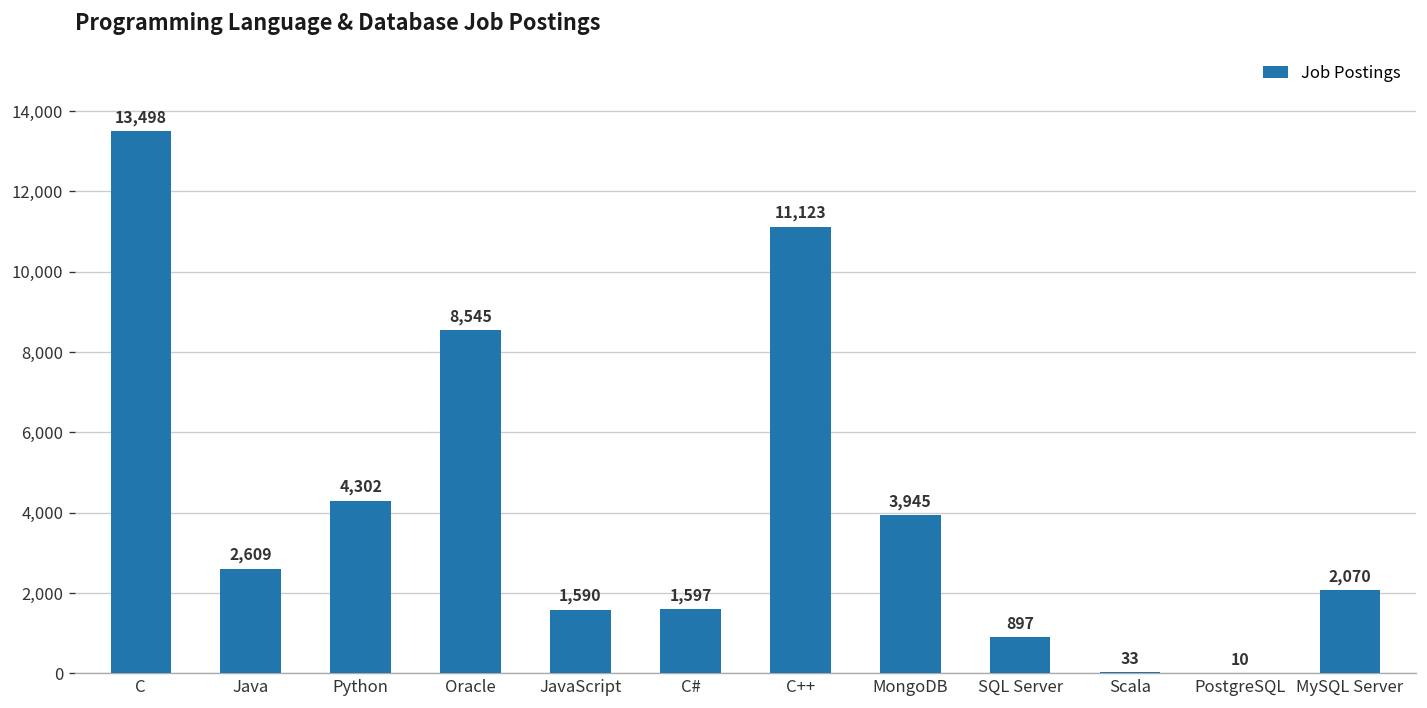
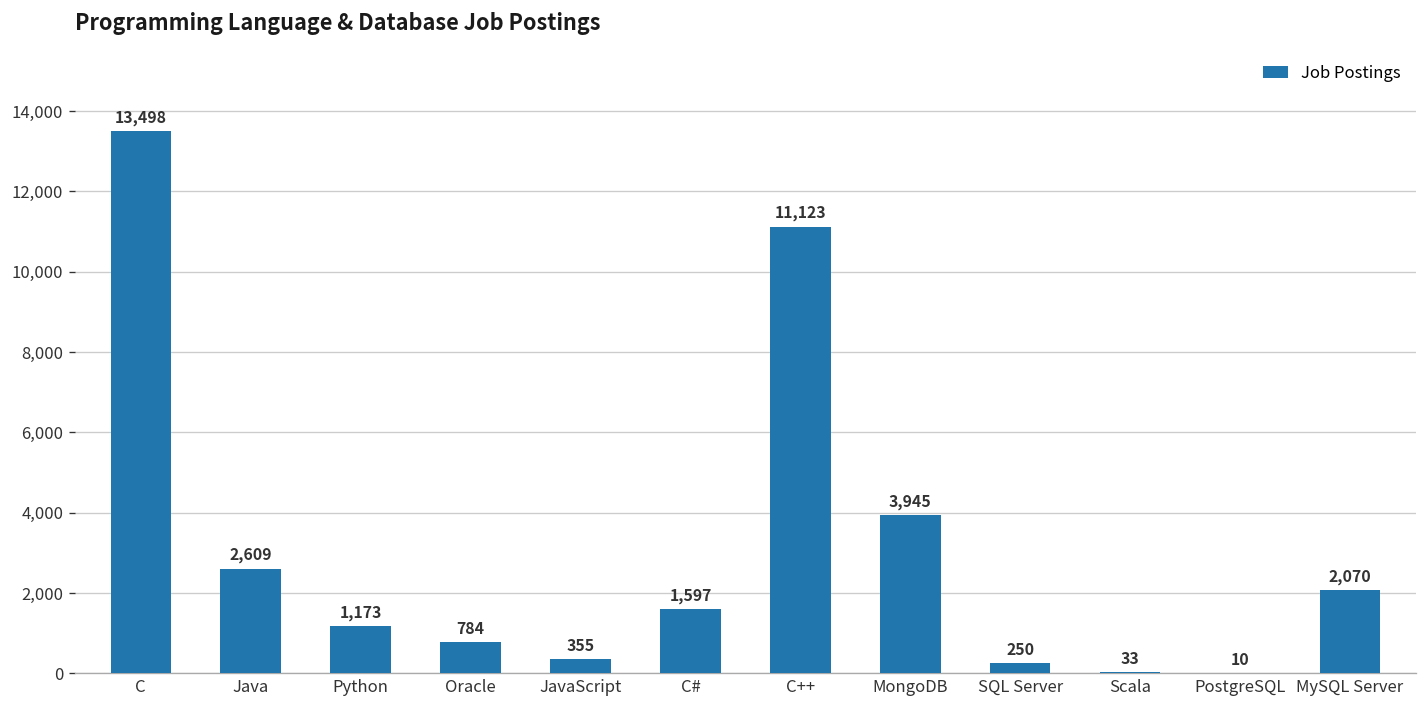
Python: 4,302 -> 1,173
Oracle: 8,545 -> 784
JavaScript: 1,590 -> 355
SQL Server: 897 -> 250
